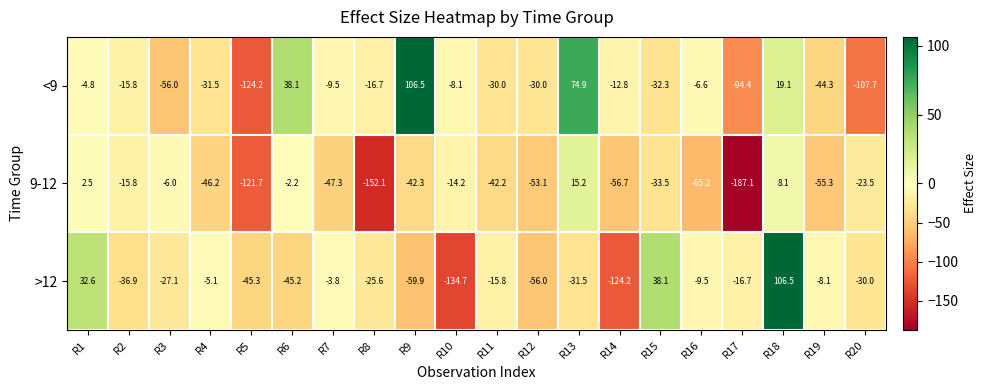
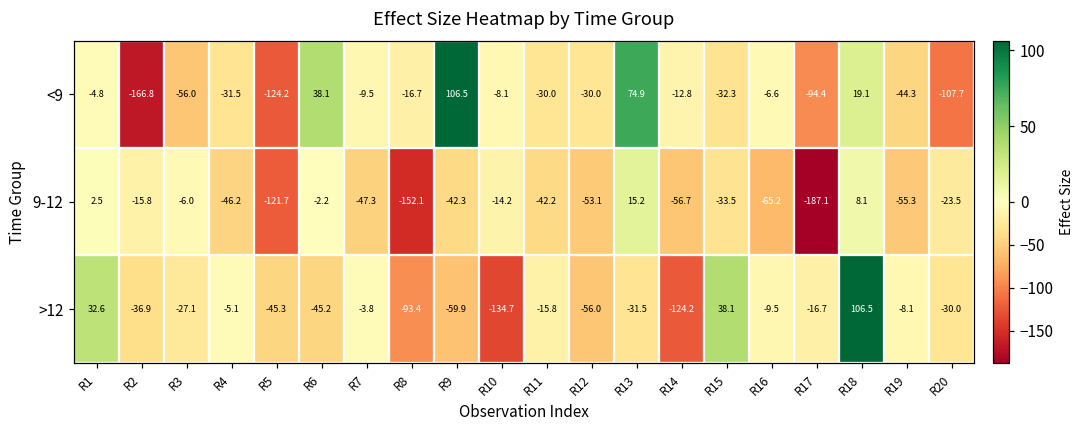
<9, R2: -15.8 -> -166.8
>12, R8: -25.6 -> -93.4
